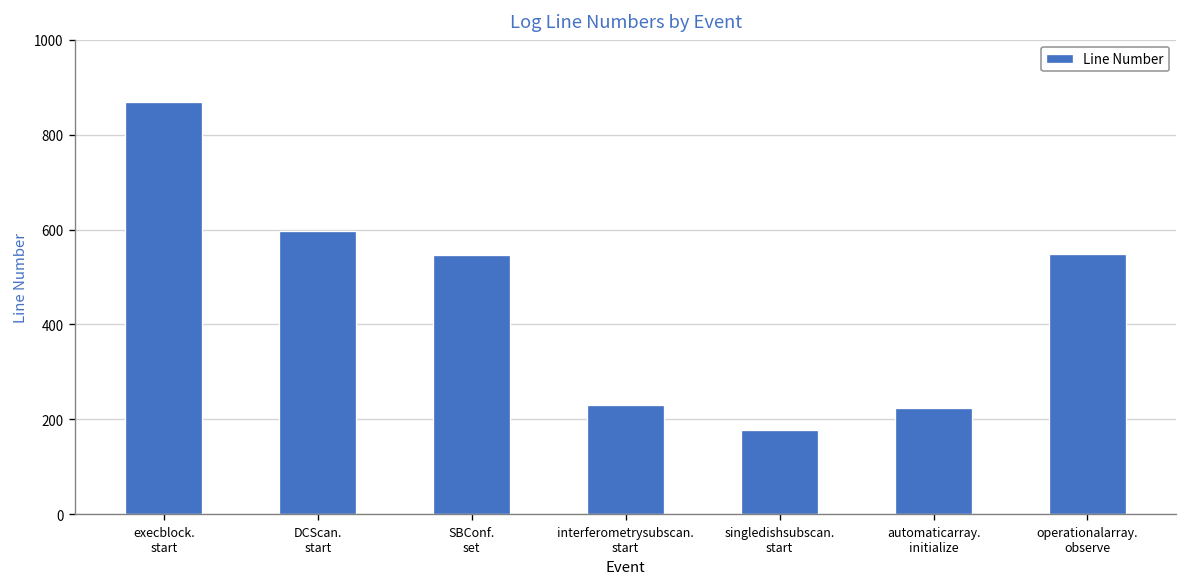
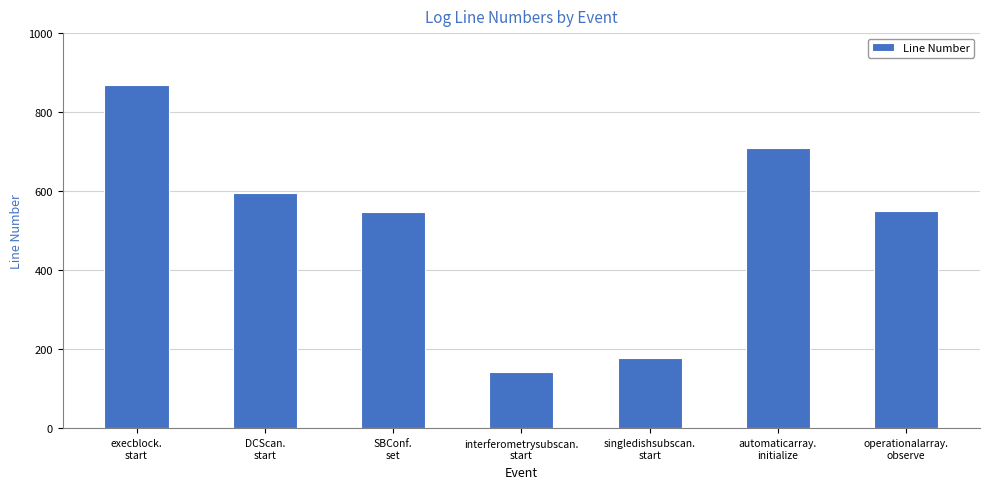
interferometrysubscan. start: 230 -> 140
automaticarray. initialize: 220 -> 710
